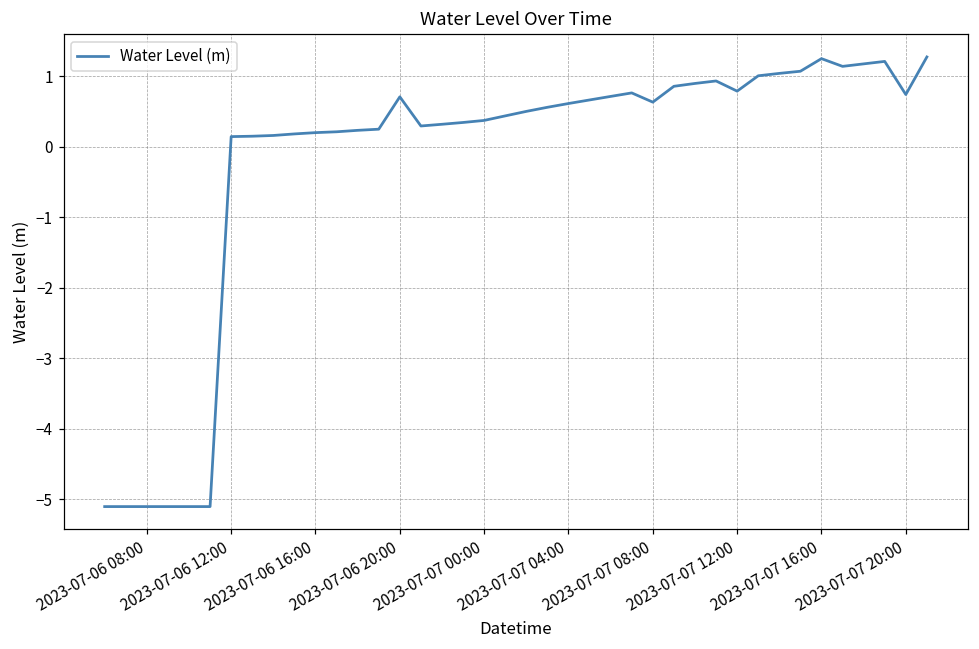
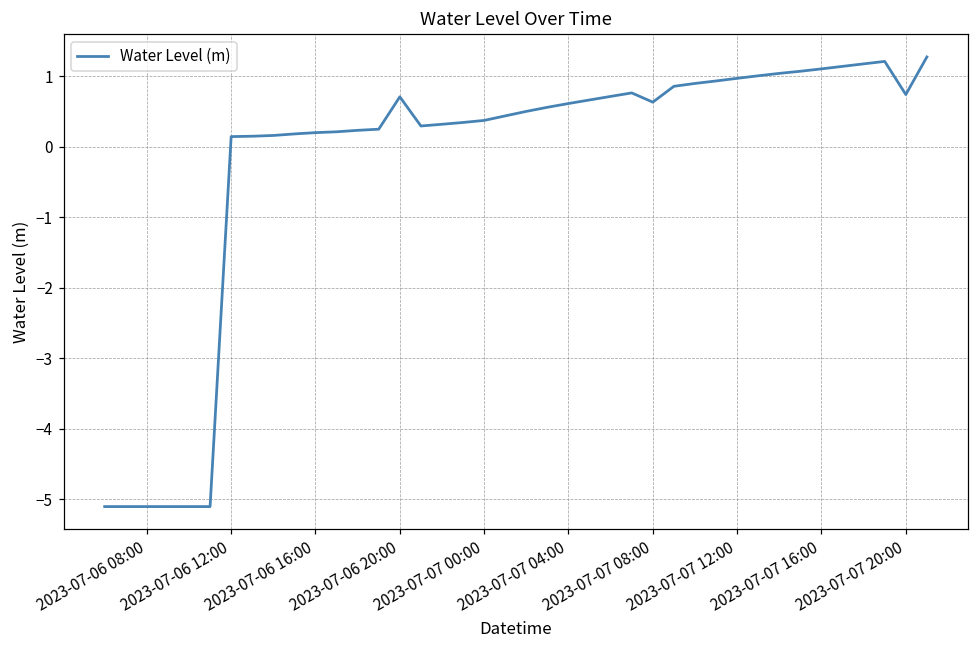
2023-07-07 12:00: 0.8 -> 1.0
2023-07-07 16:00: 1.3 -> 1.1
